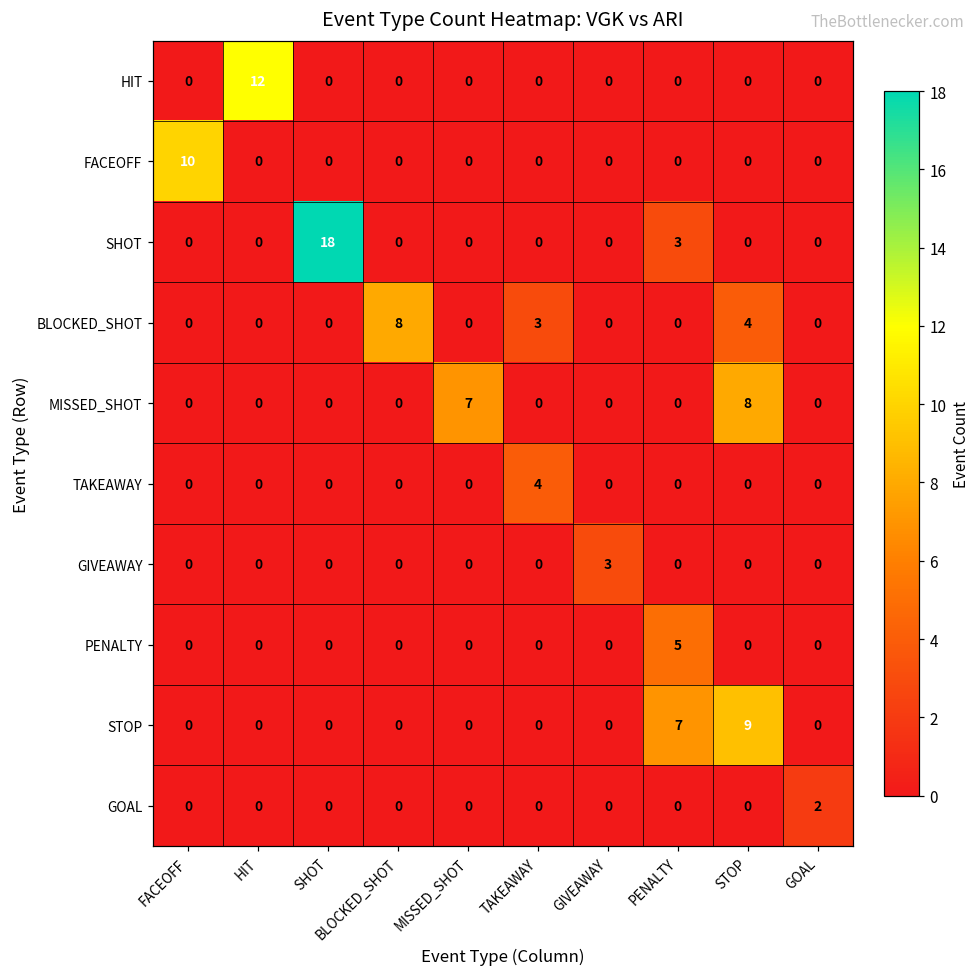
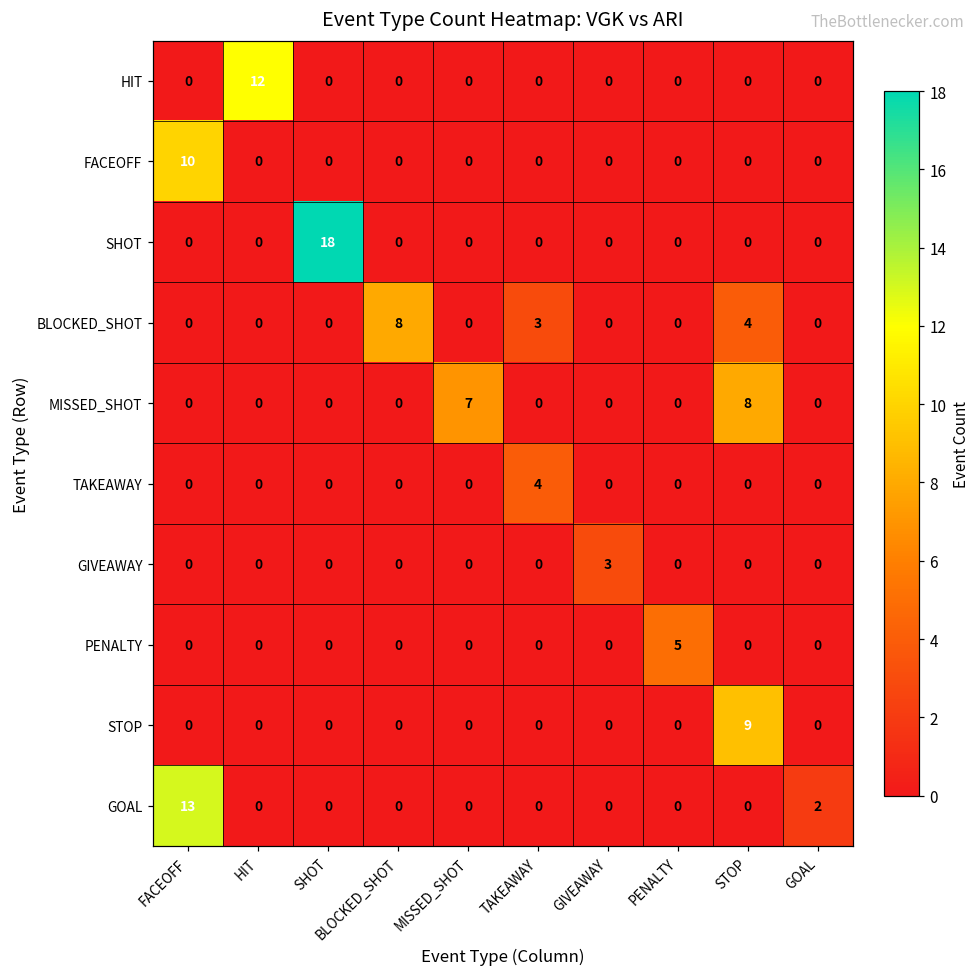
SHOT, PENALTY: 3 -> 0
STOP, PENALTY: 7 -> 0
GOAL, FACEOFF: 0 -> 13
